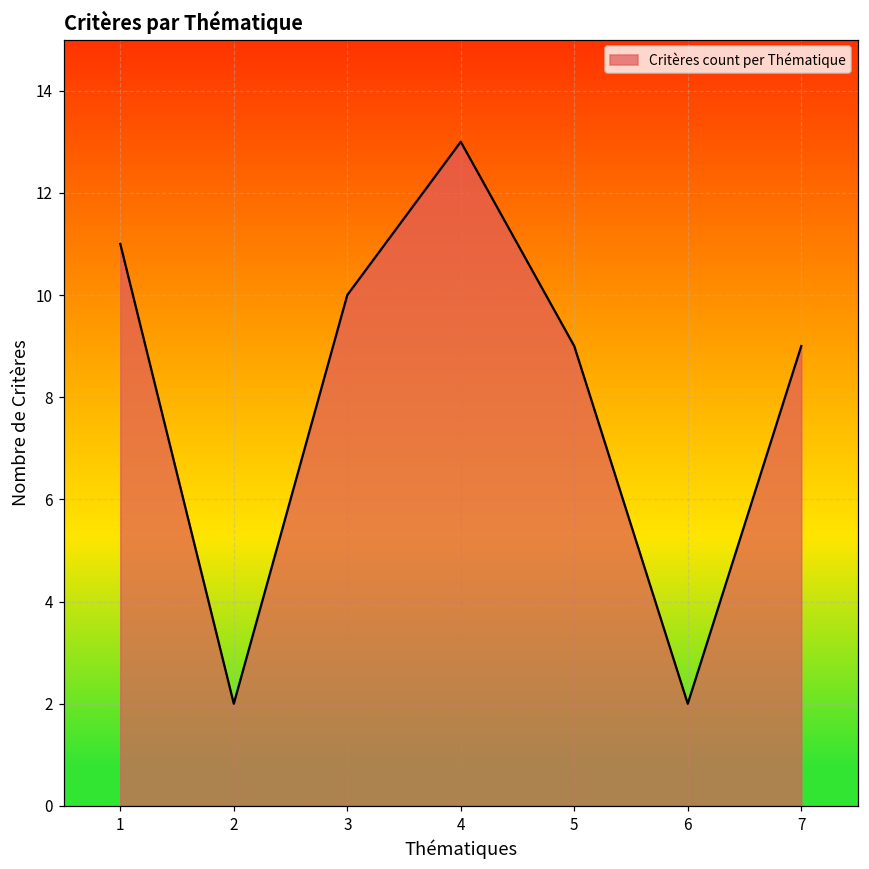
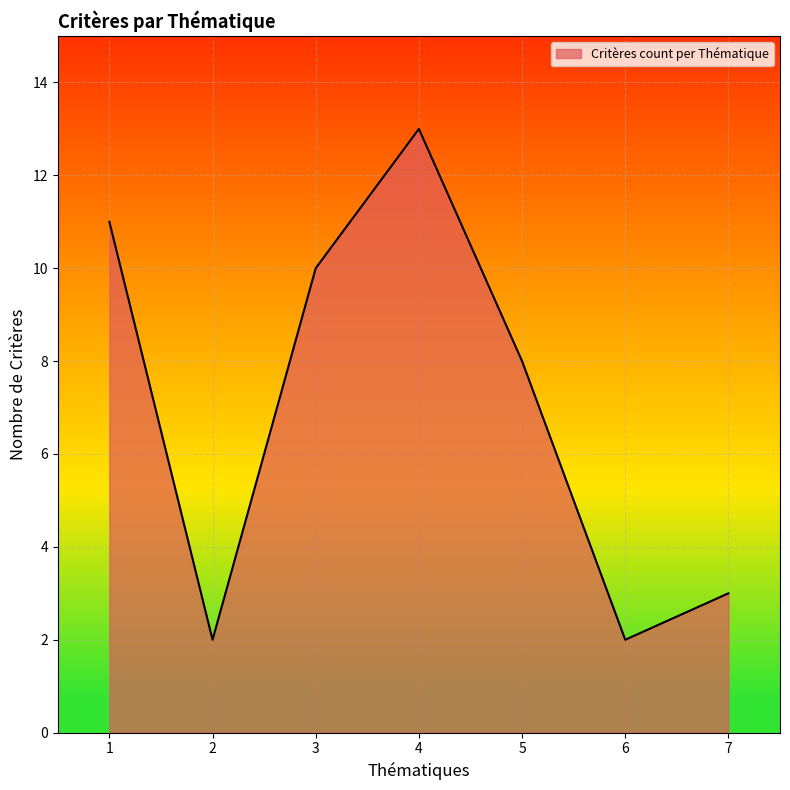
5: 9 -> 8
7: 9 -> 3
